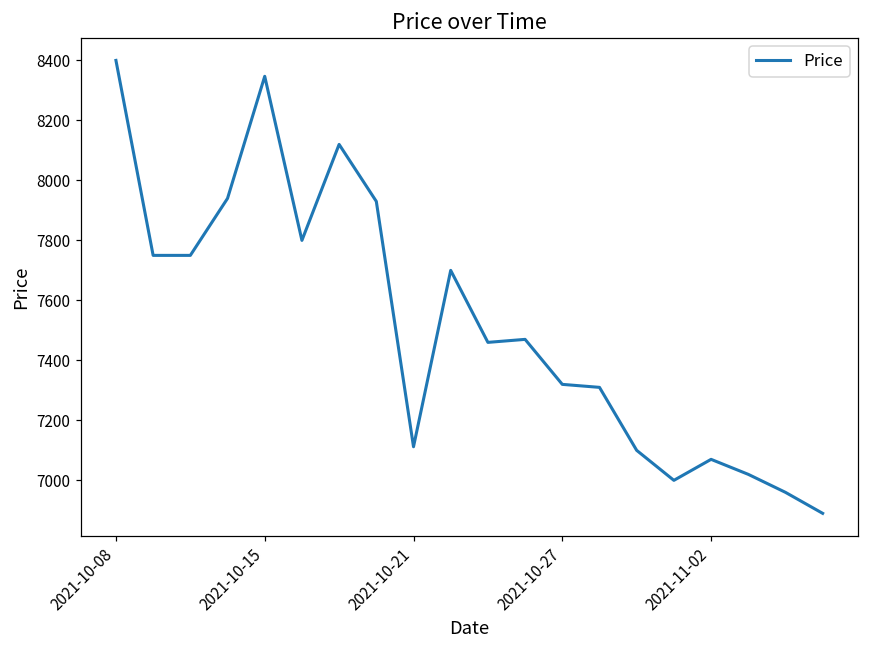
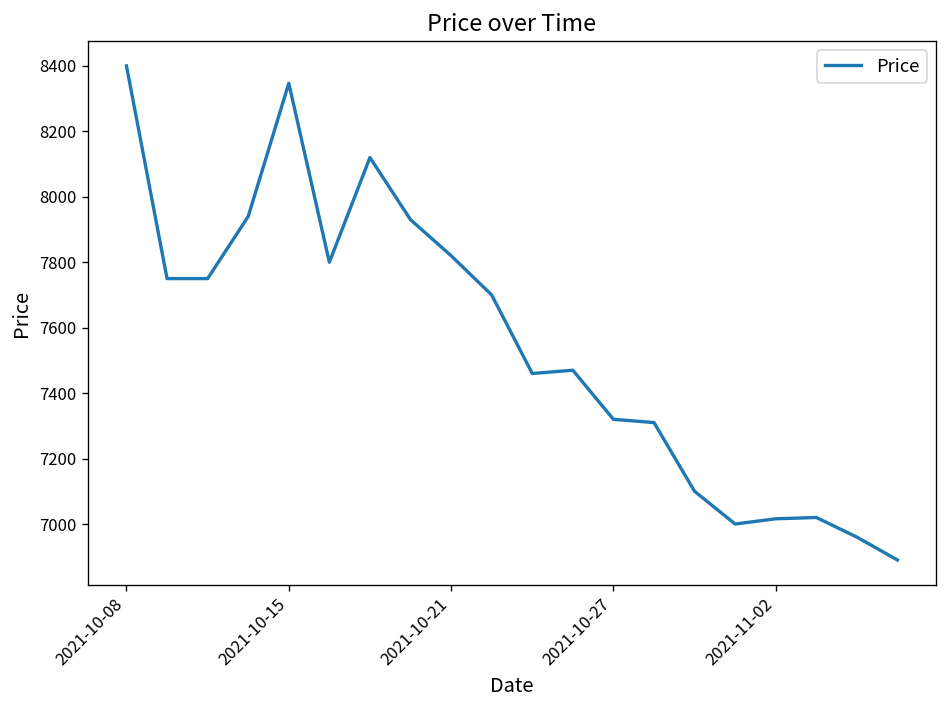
2021-10-21: 7110 -> 7820
2021-11-02: 7070 -> 7020
